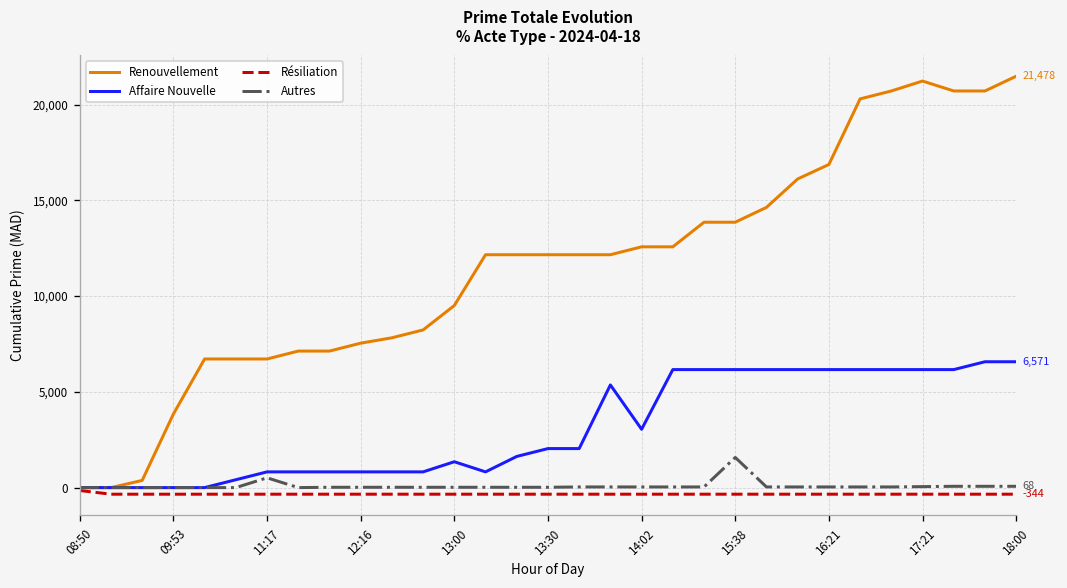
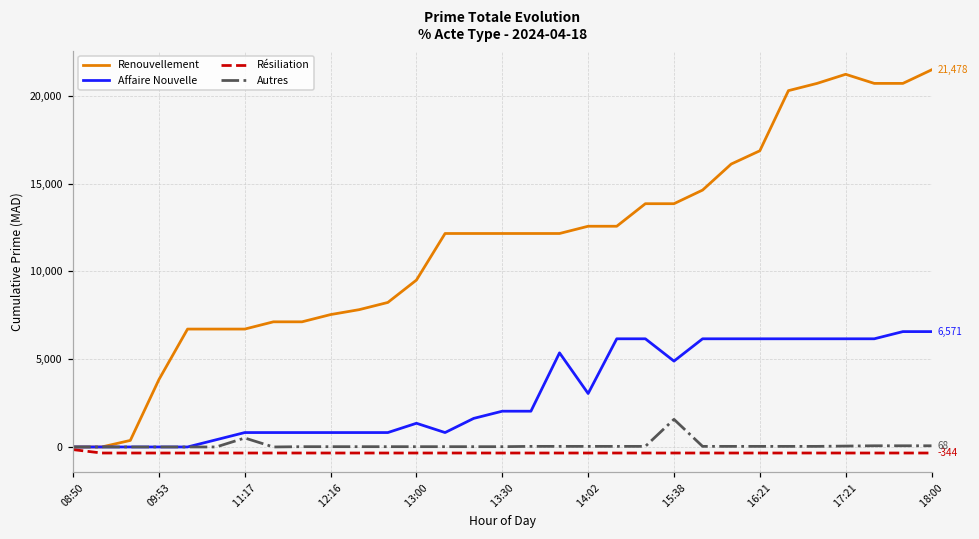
Affaire Nouvelle, 15:38: 6,200 -> 4,900
